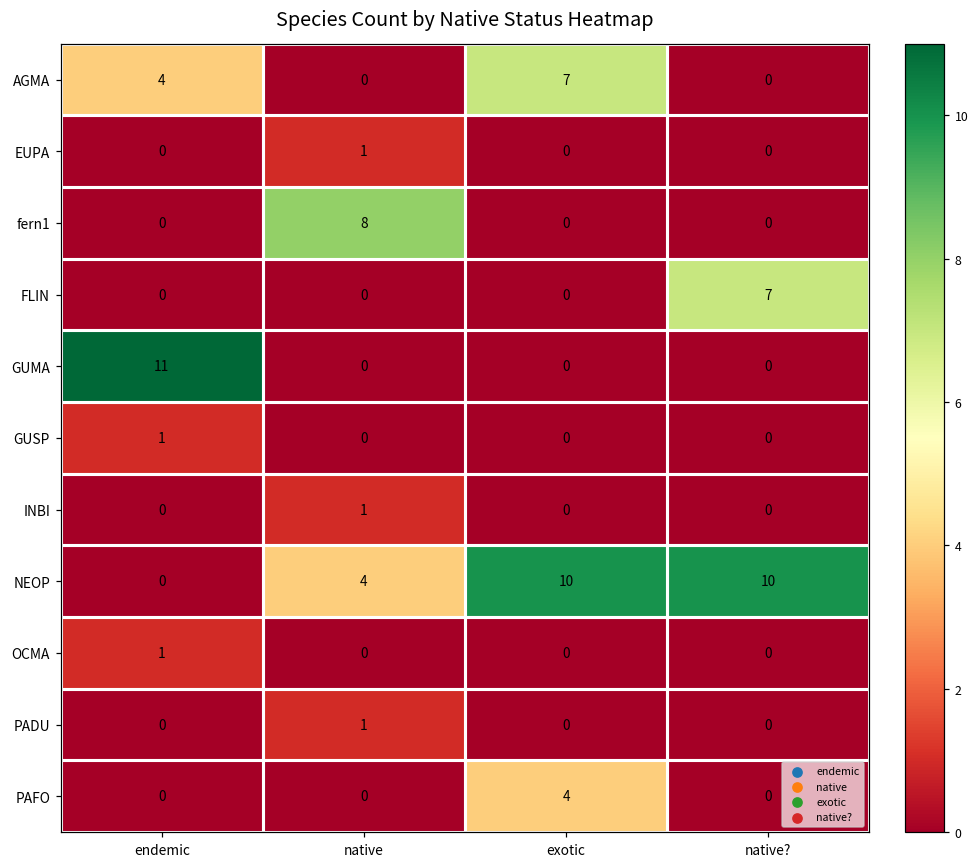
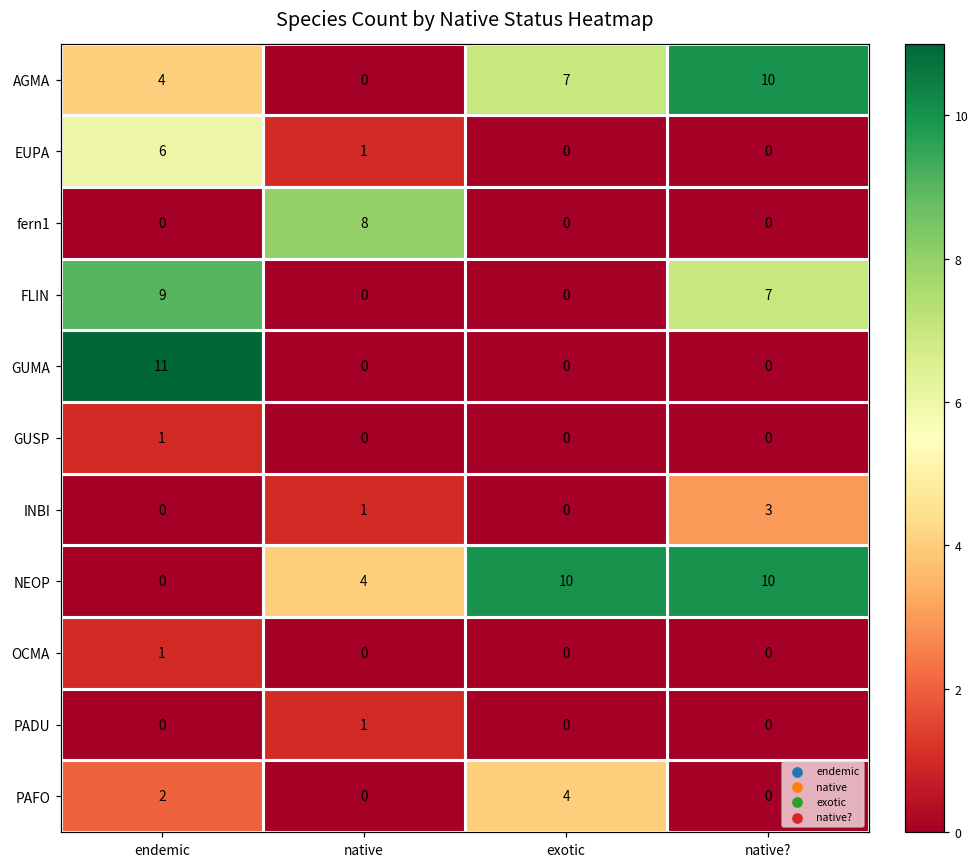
AGMA, native?: 0 -> 10
EUPA, endemic: 0 -> 6
FLIN, endemic: 0 -> 9
INBI, native?: 0 -> 3
PAFO, endemic: 0 -> 2
